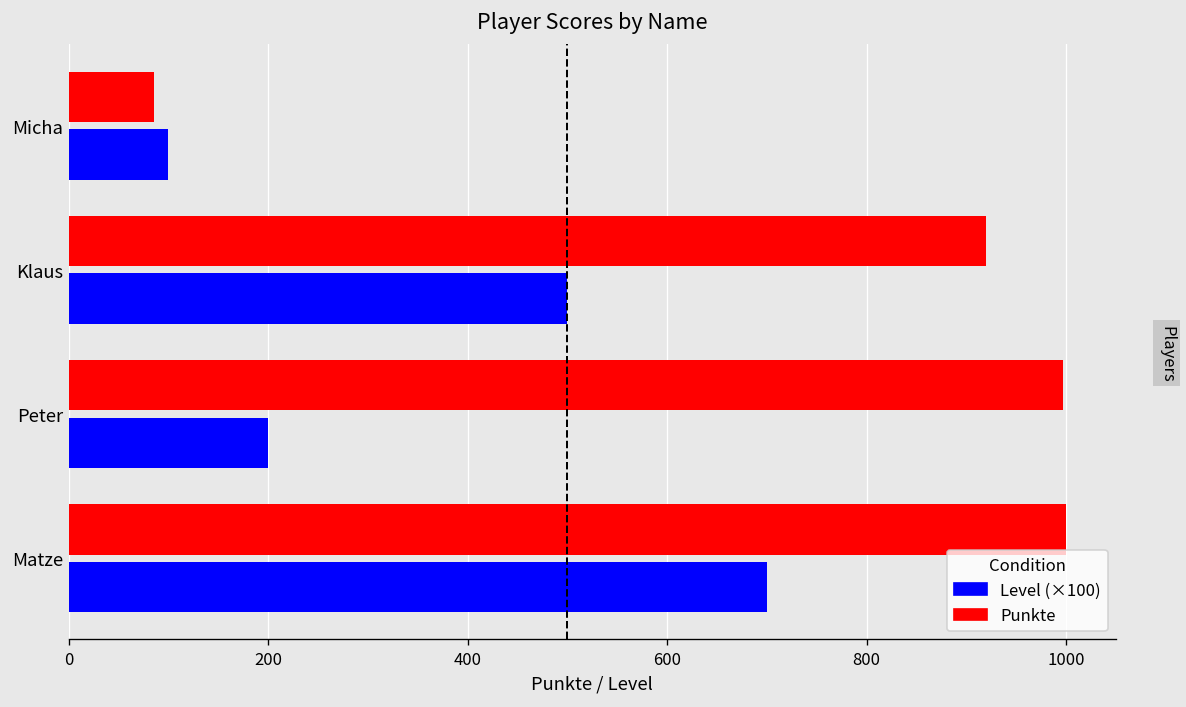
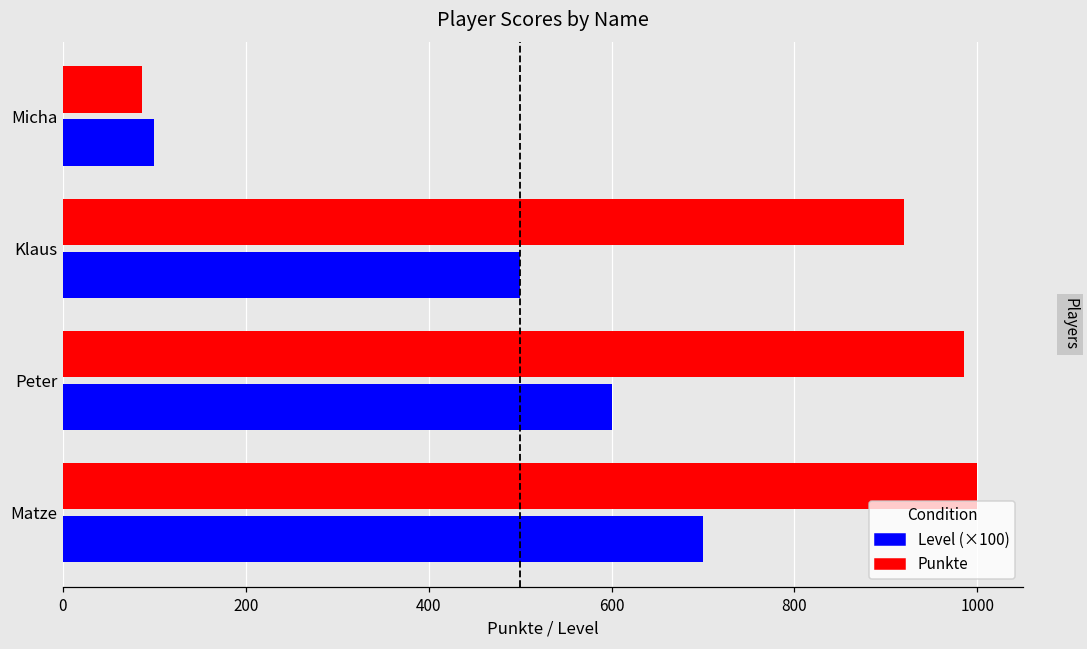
Punkte, Peter: 1000 -> 990
Level (×100), Peter: 200 -> 600
